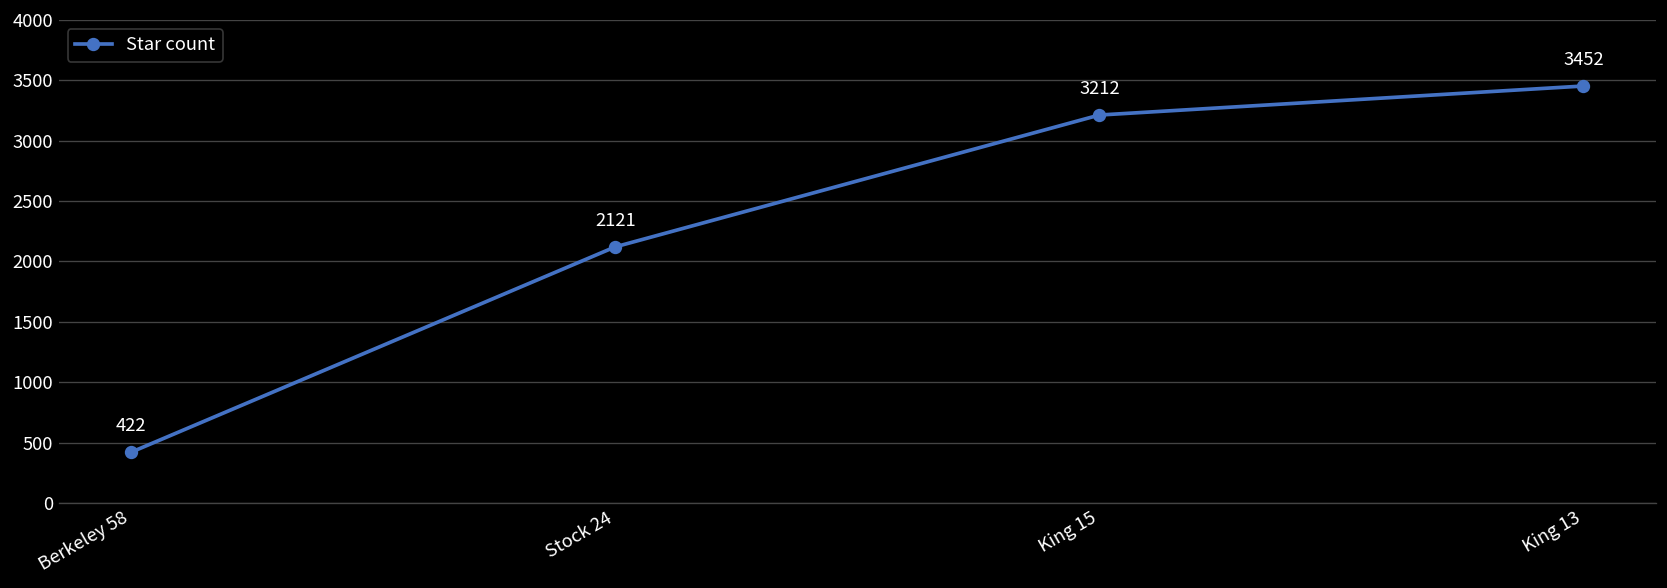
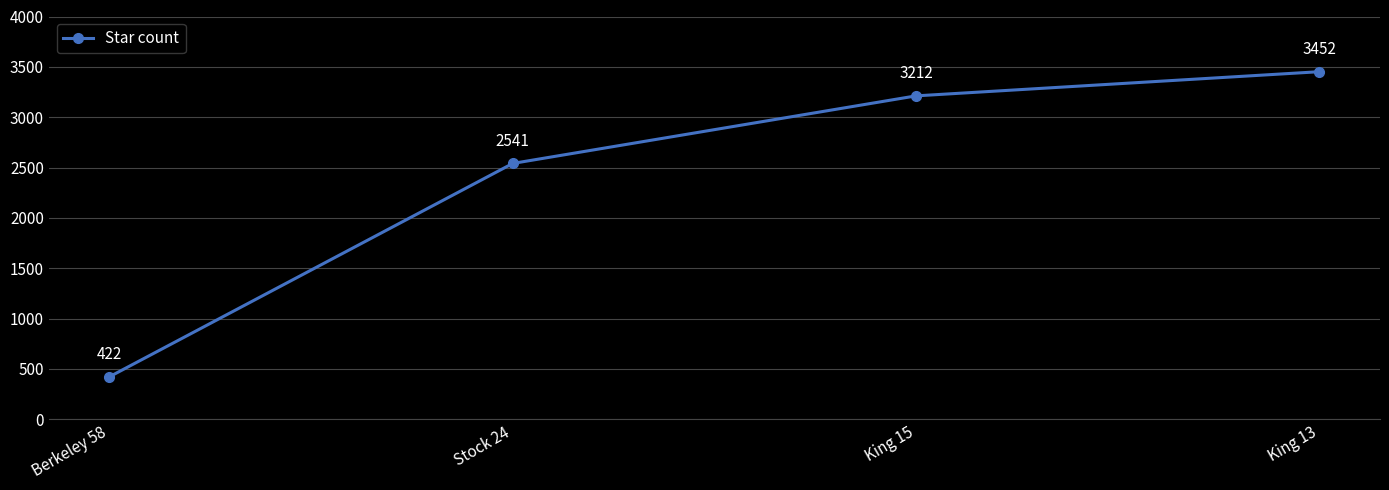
Stock 24: 2121 -> 2541
